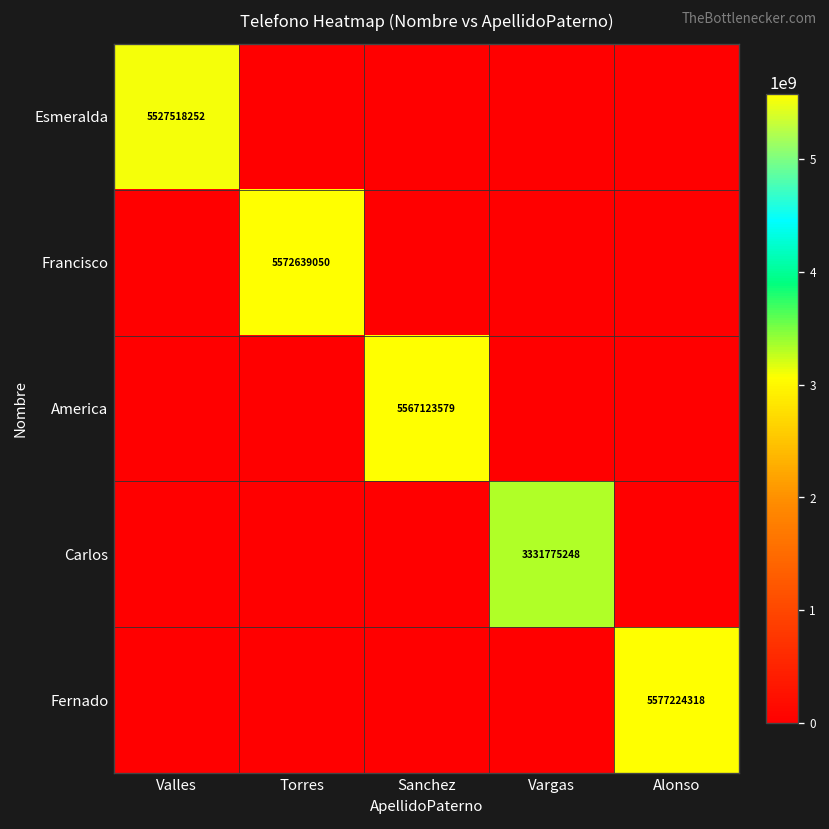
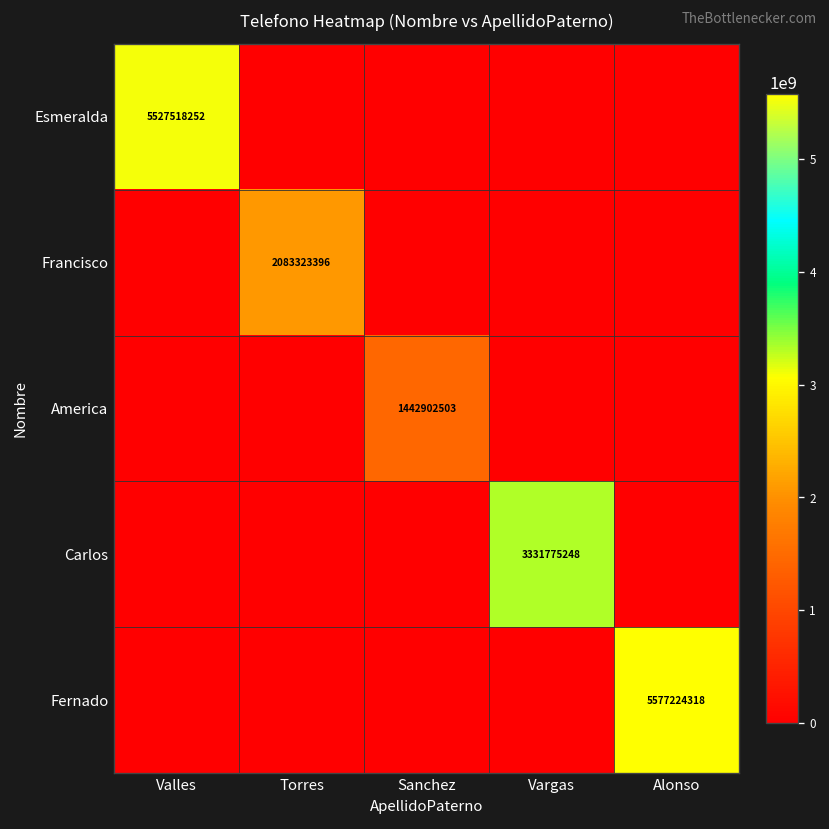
Francisco, Torres: 5572639050 -> 2083323396
America, Sanchez: 5567123579 -> 1442902503
